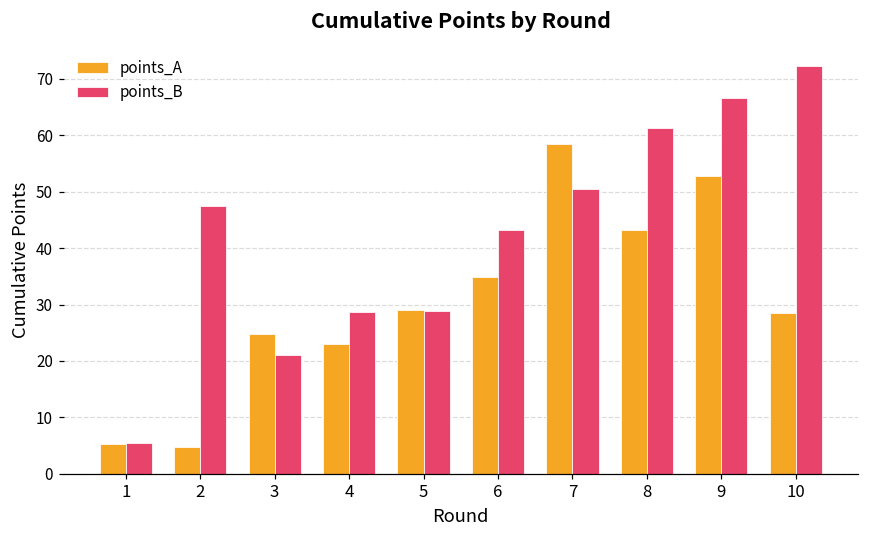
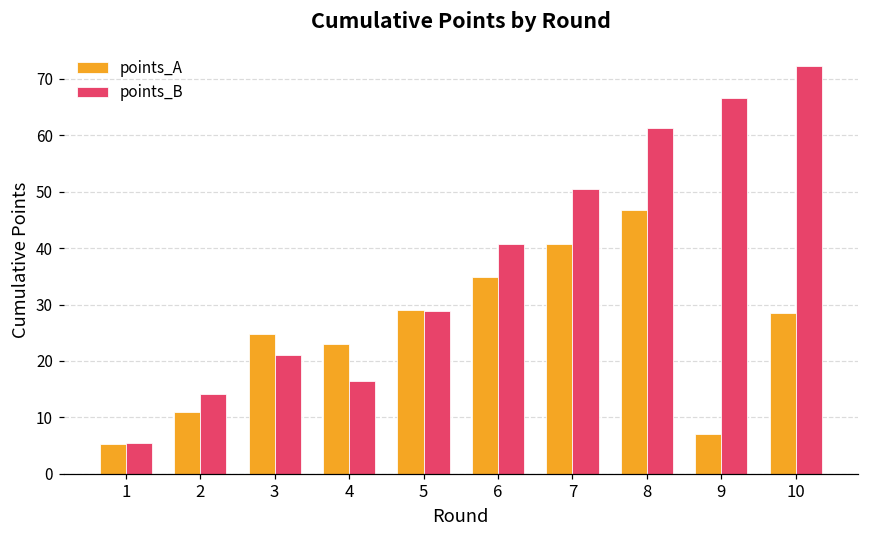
points_A, 2: 5 -> 11
points_B, 2: 47 -> 14
points_B, 4: 29 -> 16
points_B, 6: 43 -> 41
points_A, 7: 59 -> 41
points_A, 8: 43 -> 47
points_A, 9: 53 -> 7
